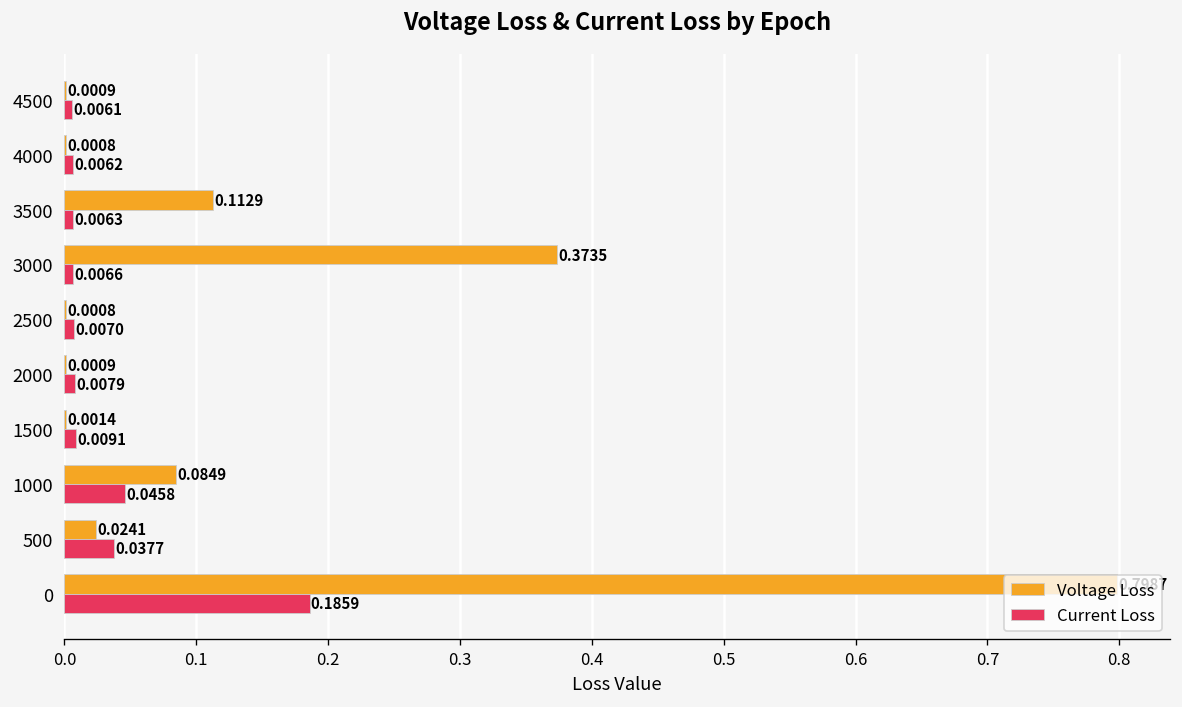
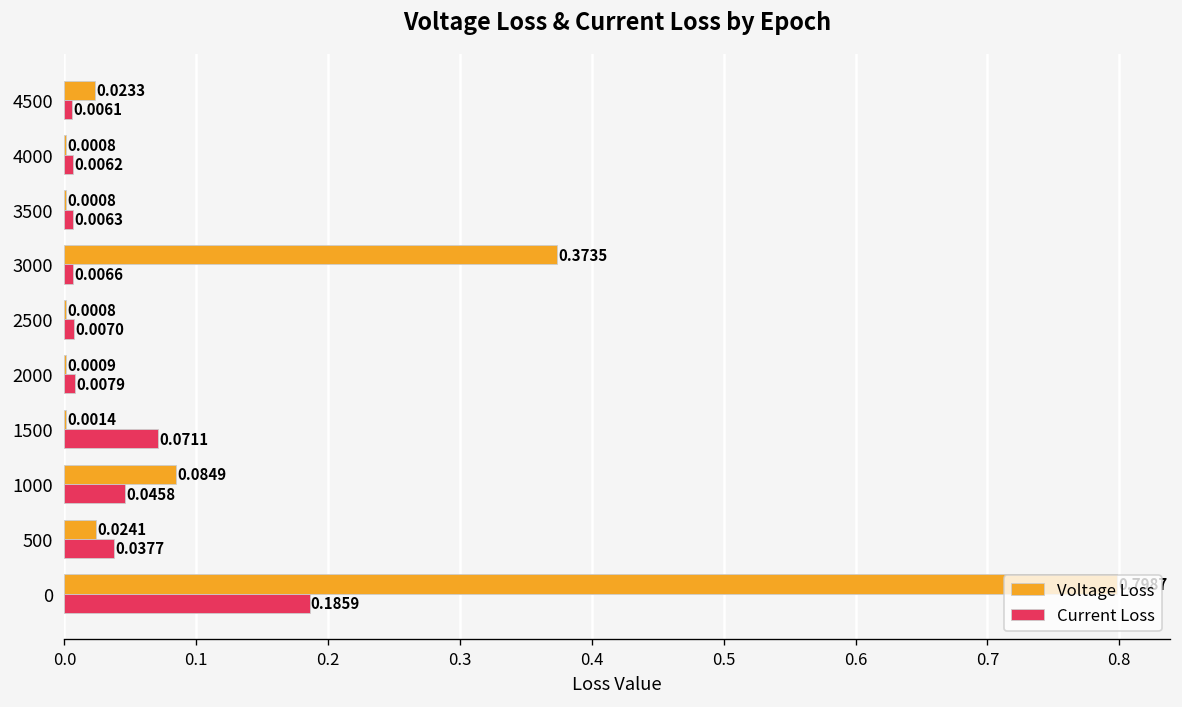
Voltage Loss, 4500: 0.0009 -> 0.0233
Voltage Loss, 3500: 0.1129 -> 0.0008
Current Loss, 1500: 0.0091 -> 0.0711
